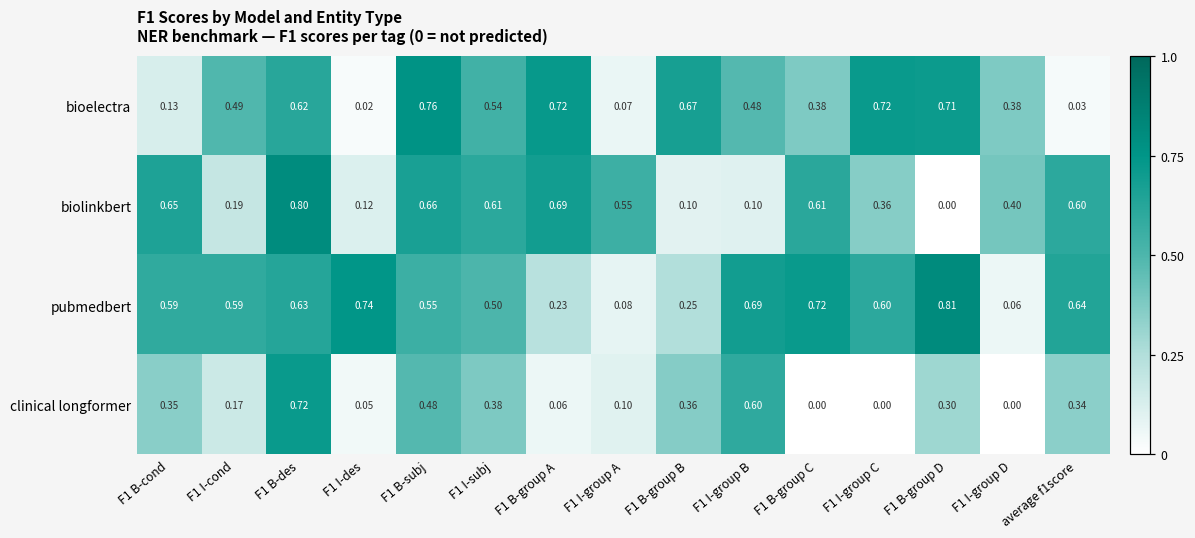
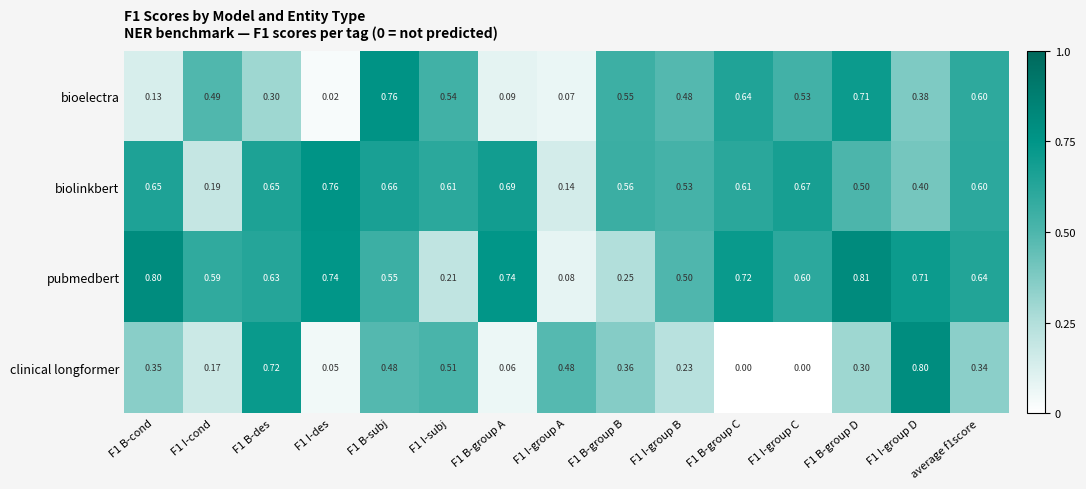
bioelectra, F1 B-des: 0.62 -> 0.30
bioelectra, F1 B-group A: 0.72 -> 0.09
bioelectra, F1 B-group B: 0.67 -> 0.55
bioelectra, F1 B-group C: 0.38 -> 0.64
bioelectra, F1 I-group C: 0.72 -> 0.53
bioelectra, average f1score: 0.03 -> 0.60
biolinkbert, F1 B-des: 0.80 -> 0.65
biolinkbert, F1 I-des: 0.12 -> 0.76
biolinkbert, F1 I-group A: 0.55 -> 0.14
biolinkbert, F1 B-group B: 0.10 -> 0.56
biolinkbert, F1 I-group B: 0.10 -> 0.53
biolinkbert, F1 I-group C: 0.36 -> 0.67
biolinkbert, F1 B-group D: 0.00 -> 0.50
pubmedbert, F1 B-cond: 0.59 -> 0.80
pubmedbert, F1 I-subj: 0.50 -> 0.21
pubmedbert, F1 B-group A: 0.23 -> 0.74
pubmedbert, F1 I-group B: 0.69 -> 0.50
pubmedbert, F1 I-group D: 0.06 -> 0.71
clinical longformer, F1 I-subj: 0.38 -> 0.51
clinical longformer, F1 I-group A: 0.10 -> 0.48
clinical longformer, F1 I-group B: 0.60 -> 0.23
clinical longformer, F1 I-group D: 0.00 -> 0.80
